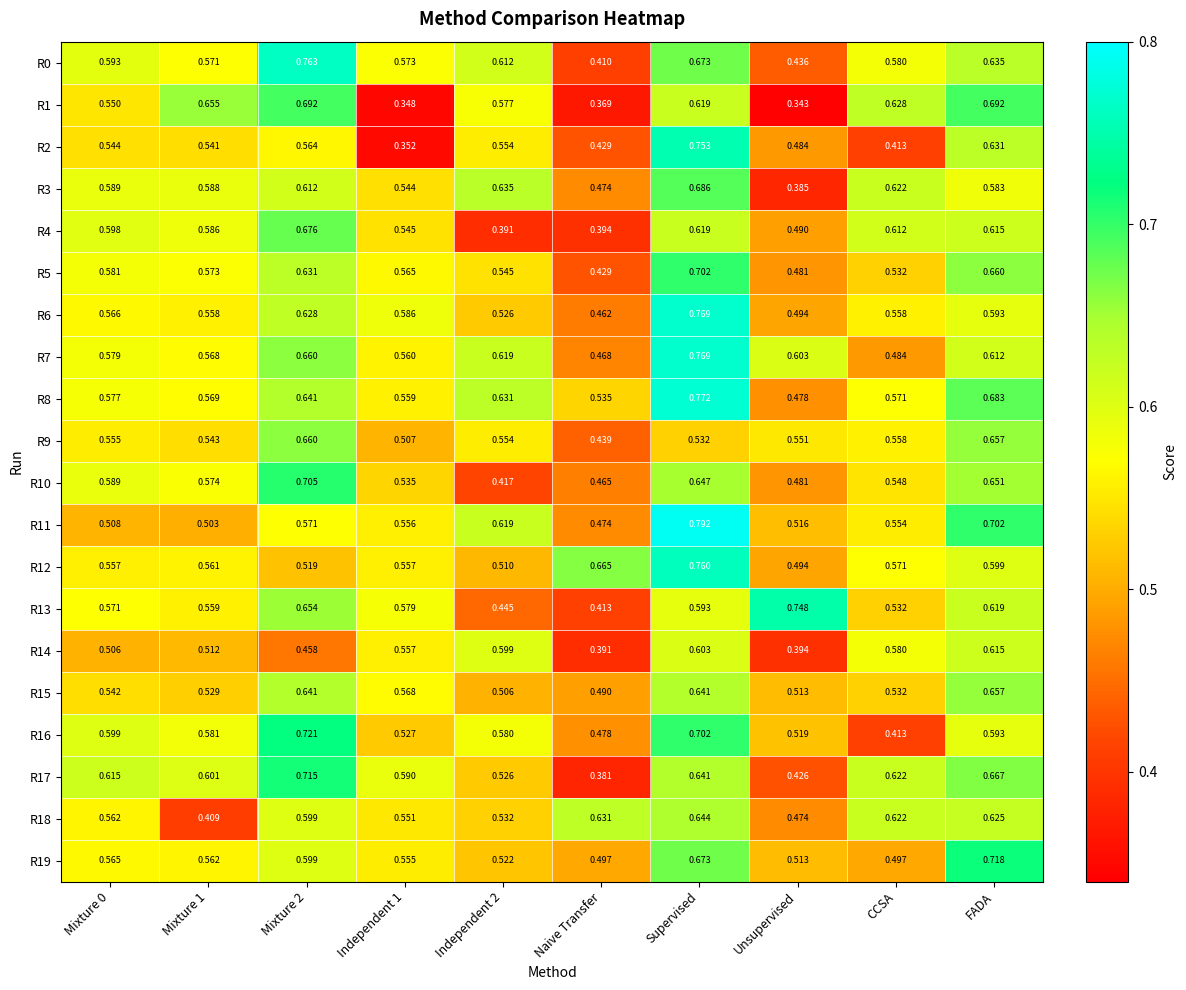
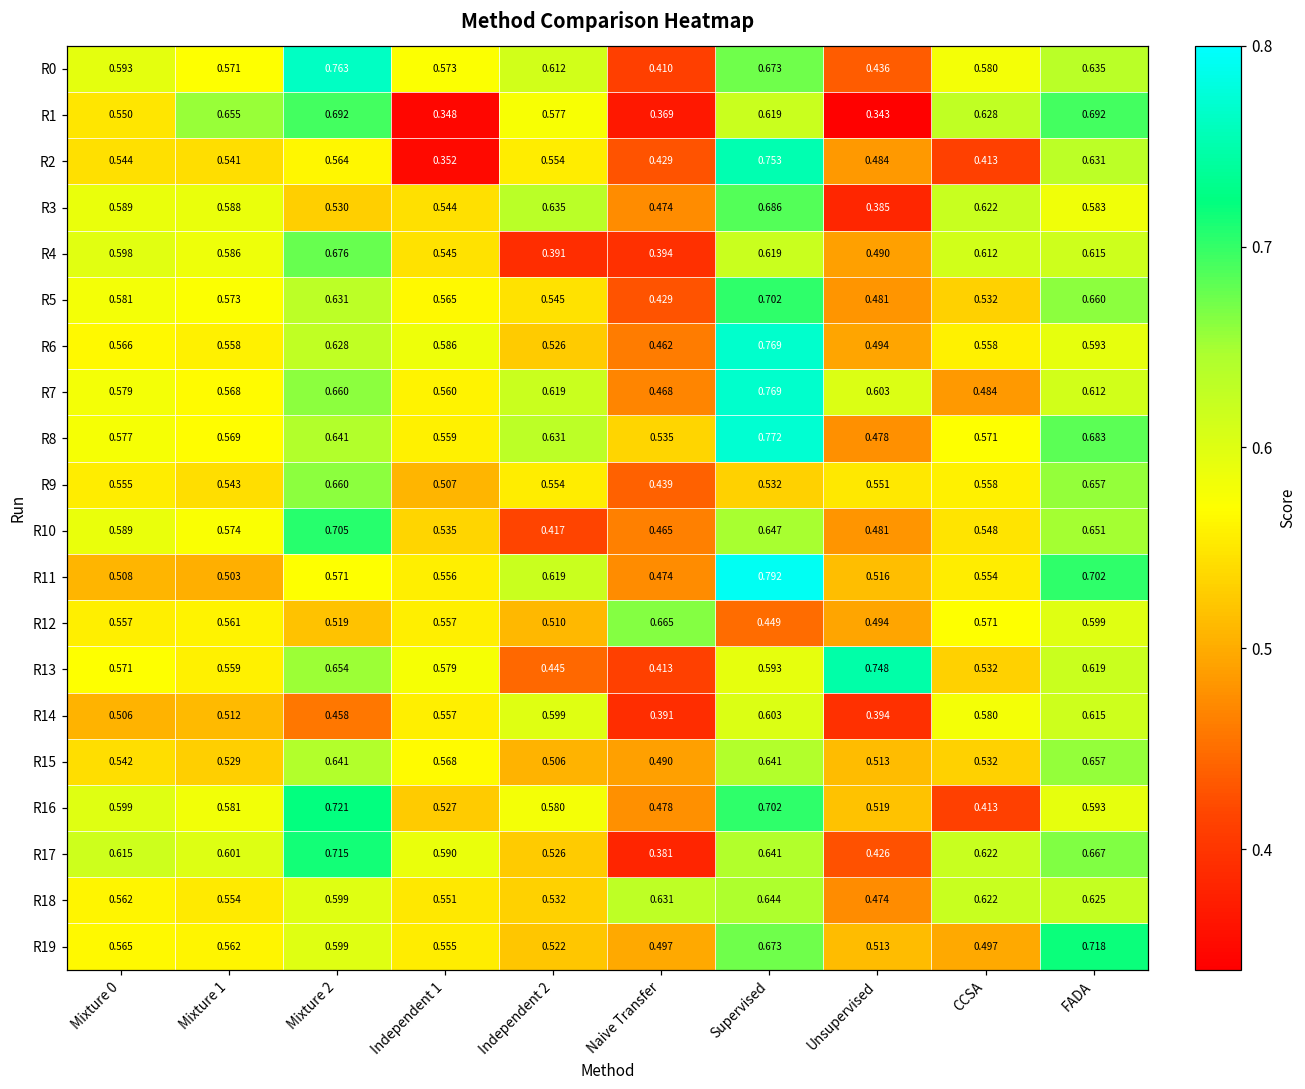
R3, Mixture 2: 0.612 -> 0.530
R12, Supervised: 0.760 -> 0.449
R18, Mixture 1: 0.409 -> 0.554
